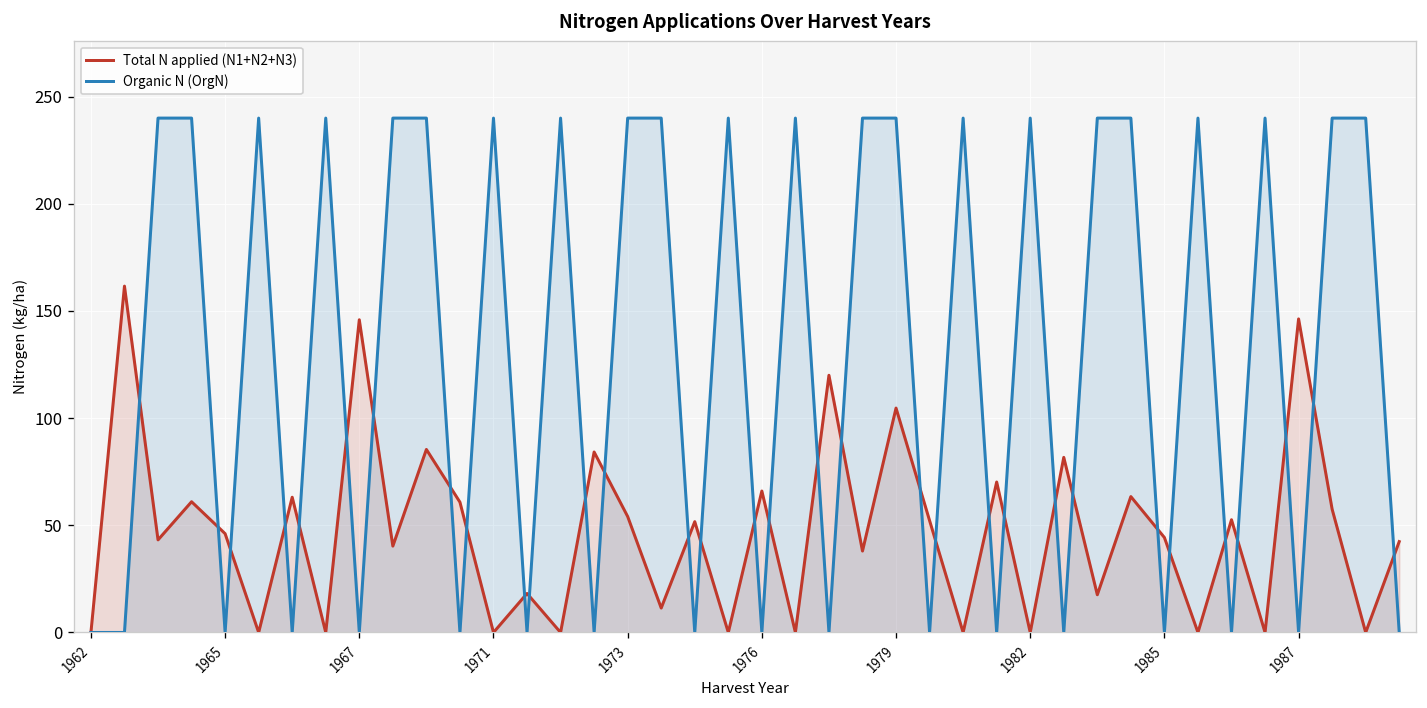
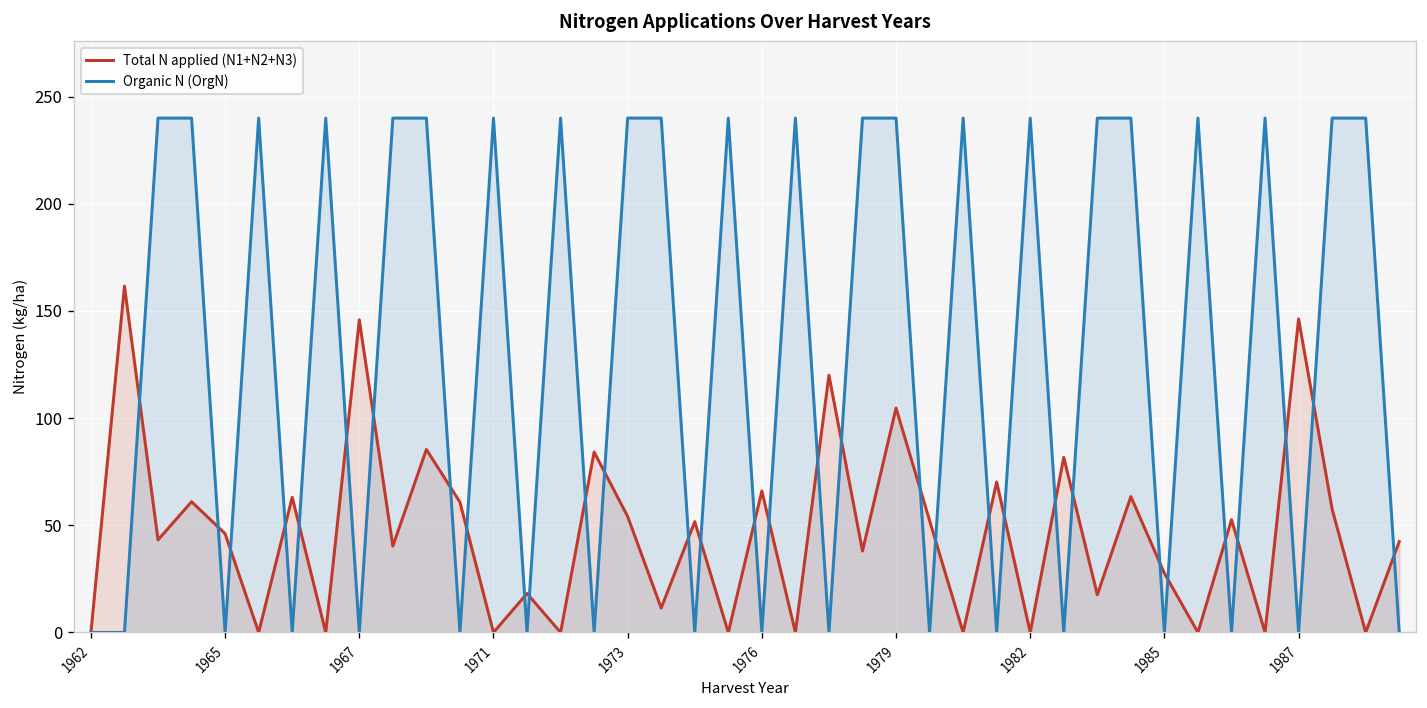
Total N applied (N1+N2+N3), 1985: 44 -> 28
